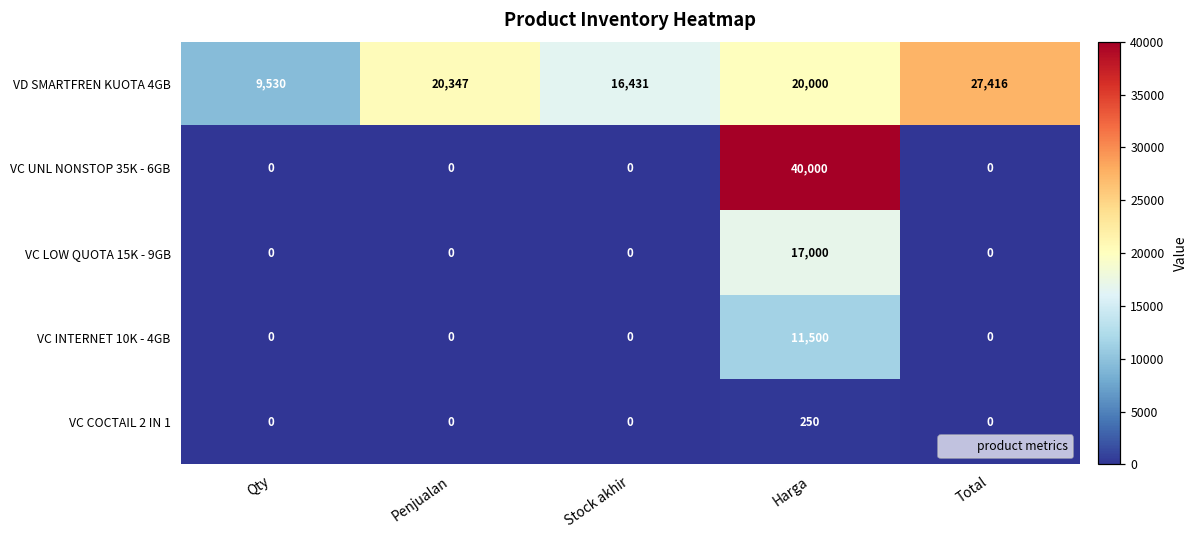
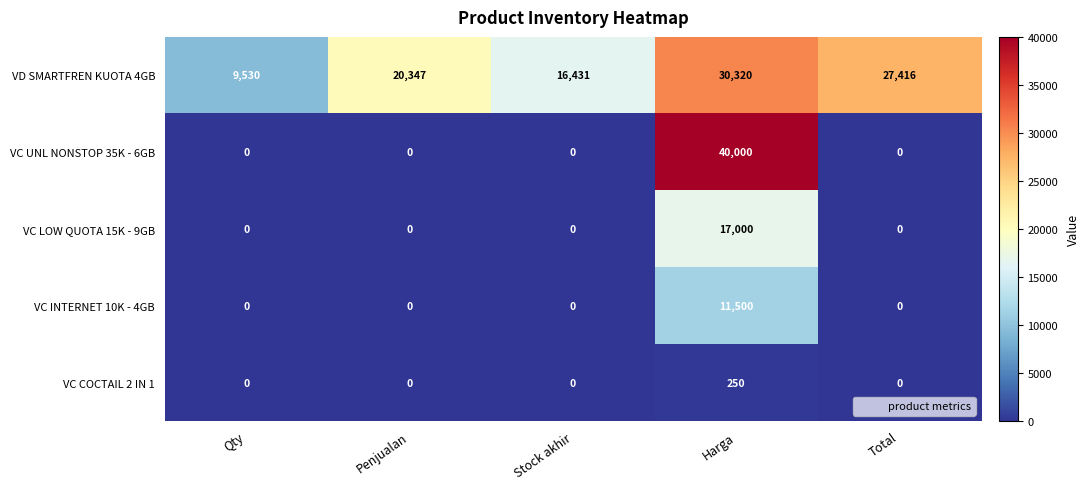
VD SMARTFREN KUOTA 4GB, Harga: 20,000 -> 30,320
